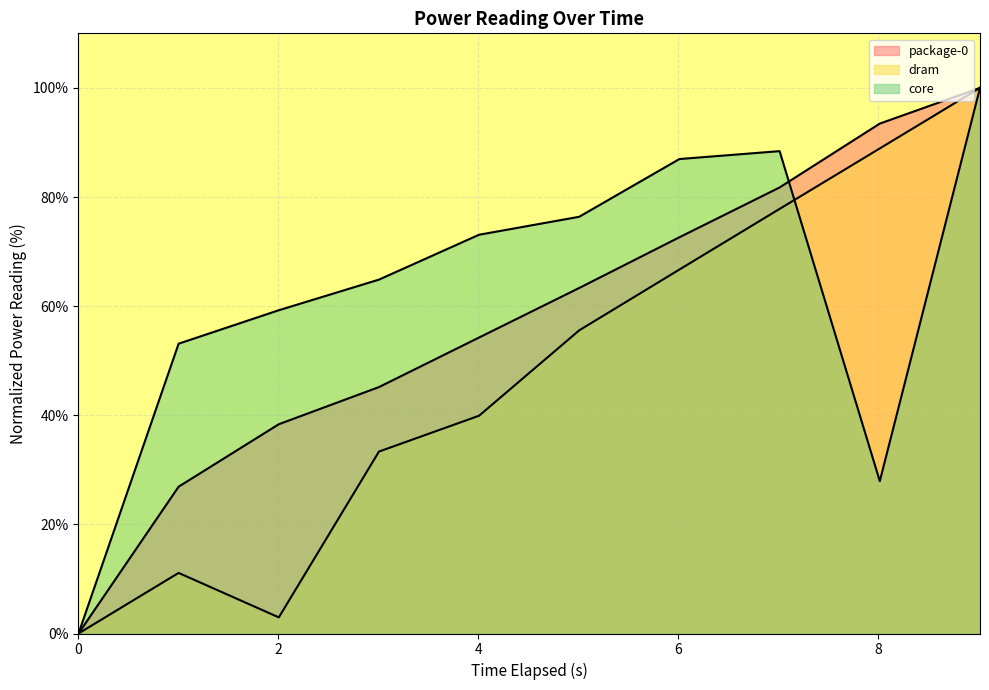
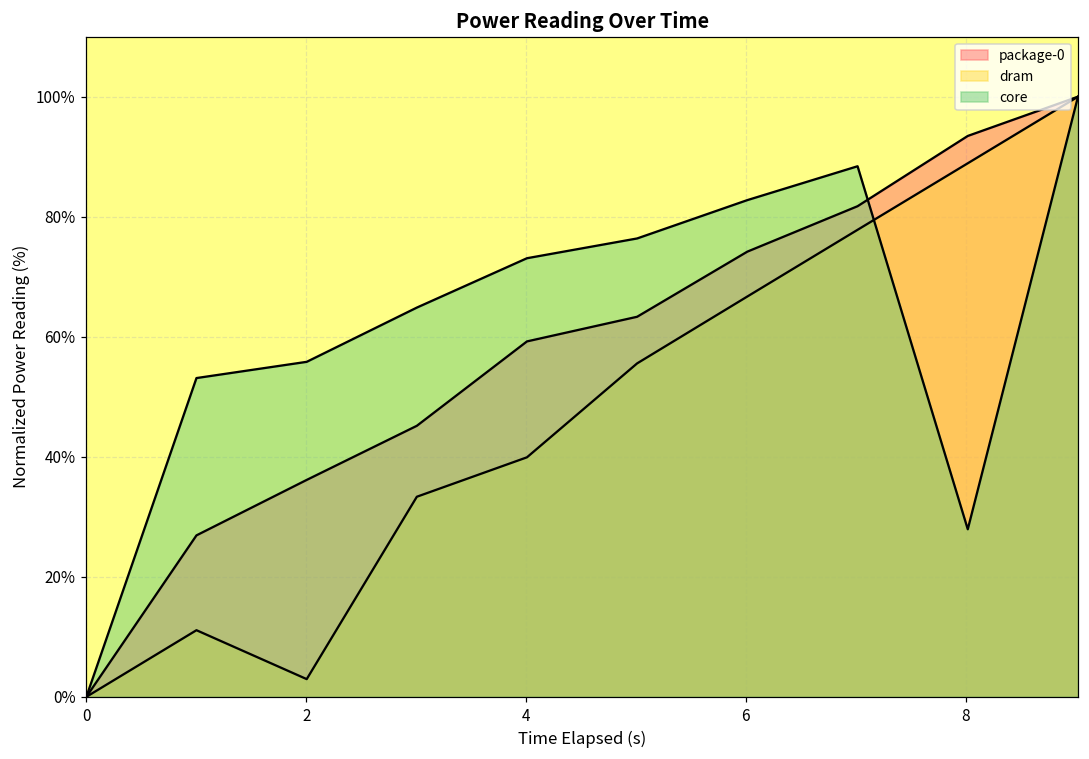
package-0, 2: 38% -> 36%
core, 2: 59% -> 56%
package-0, 4: 54% -> 59%
package-0, 6: 73% -> 74%
core, 6: 87% -> 83%
